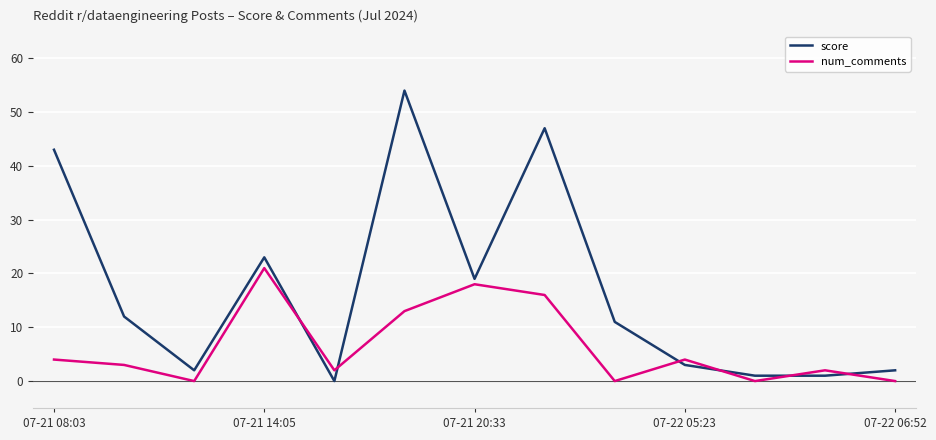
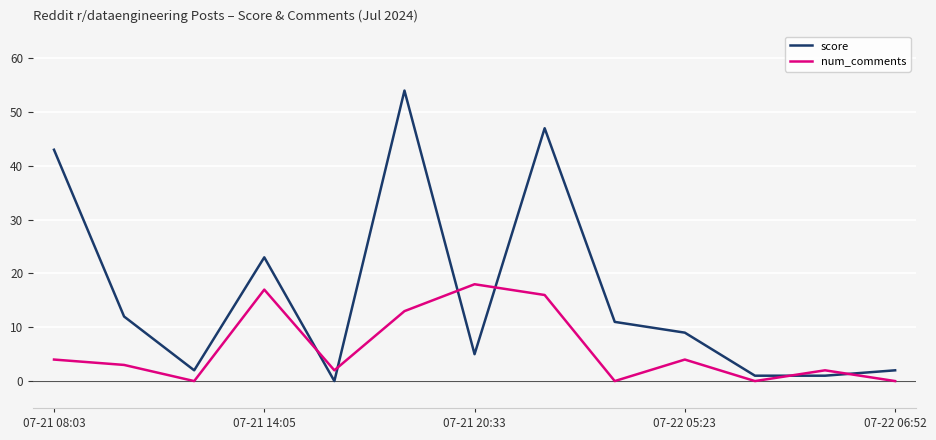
num_comments, 07-21 14:05: 21 -> 17
score, 07-21 20:33: 19 -> 5
score, 07-22 05:23: 3 -> 9
